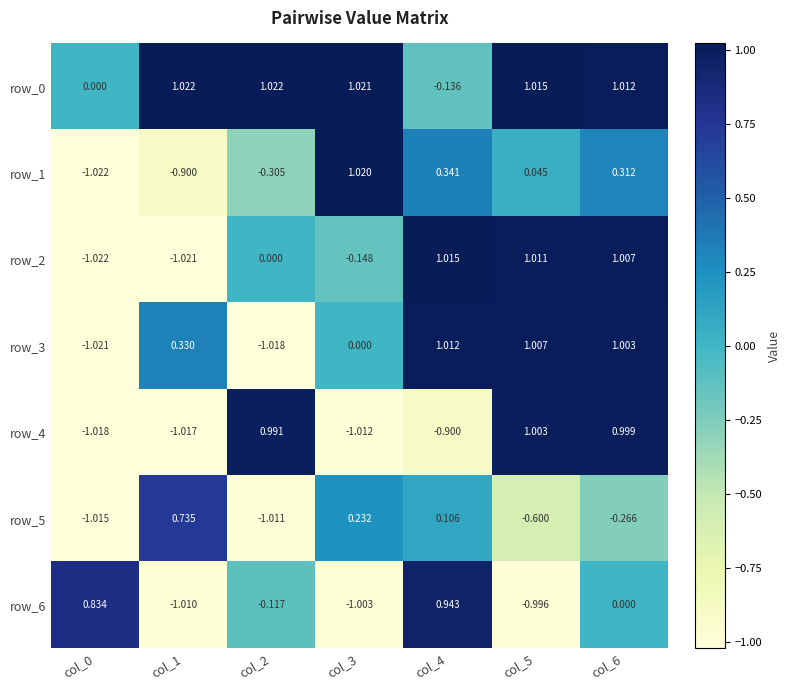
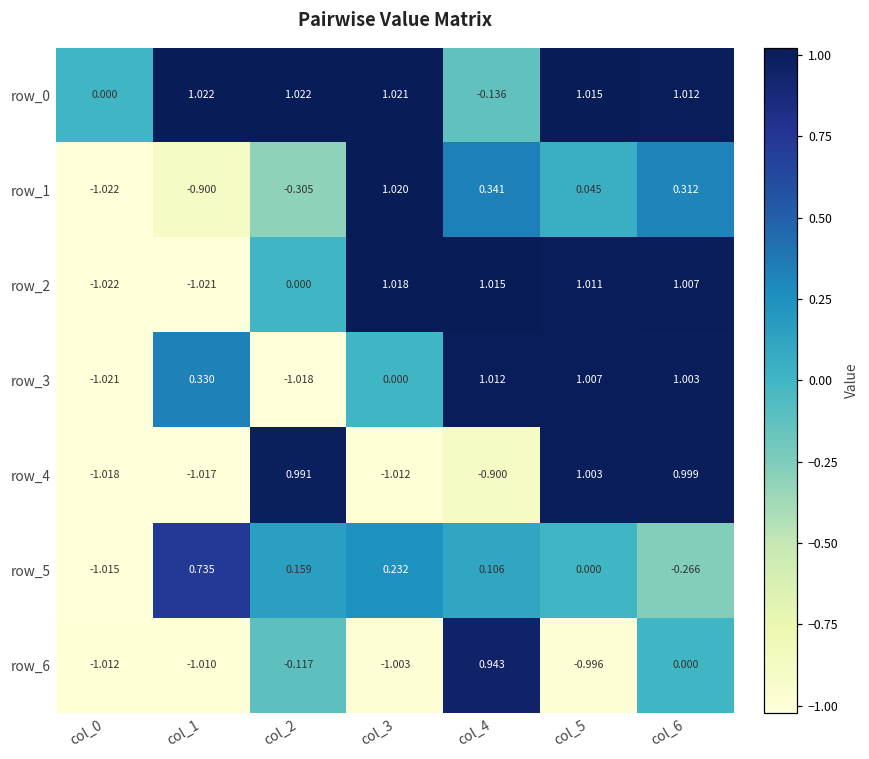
row_2, col_3: -0.148 -> 1.018
row_5, col_2: -1.011 -> 0.159
row_5, col_5: -0.600 -> 0.000
row_6, col_0: 0.834 -> -1.012
